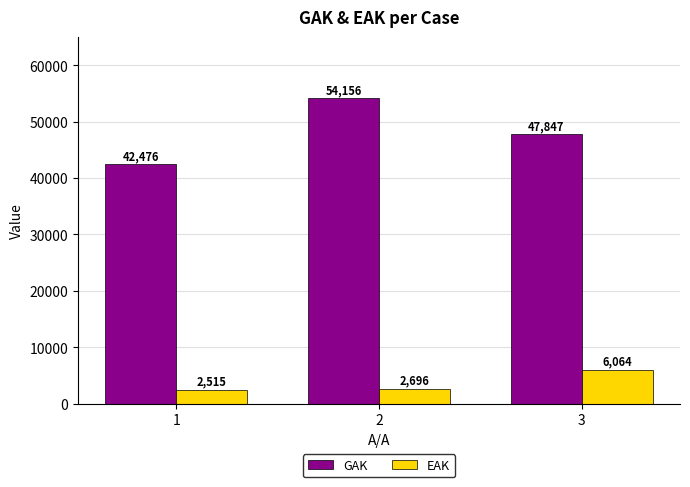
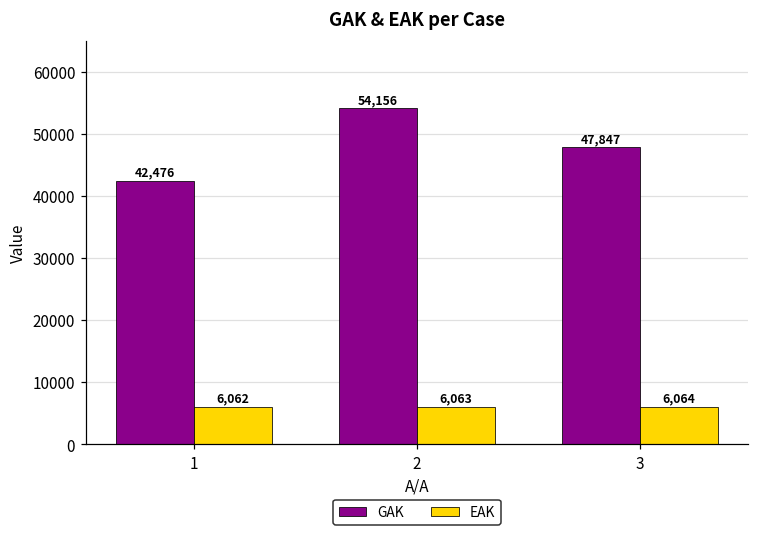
EAK, 1: 2,515 -> 6,062
EAK, 2: 2,696 -> 6,063
